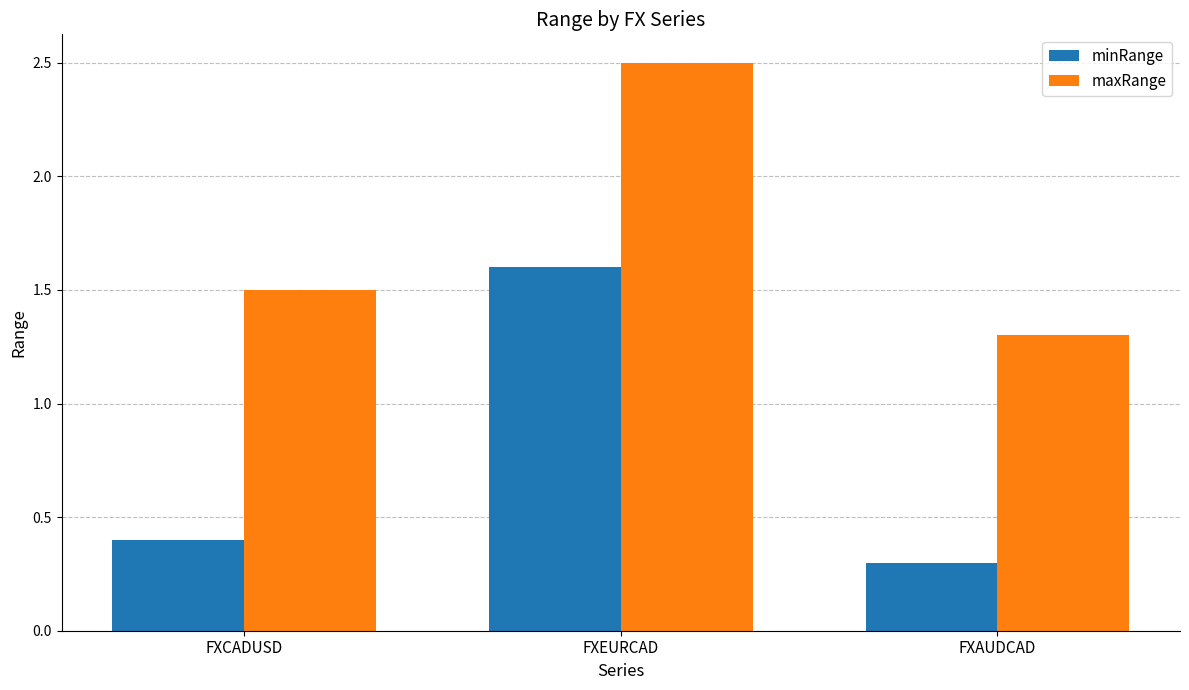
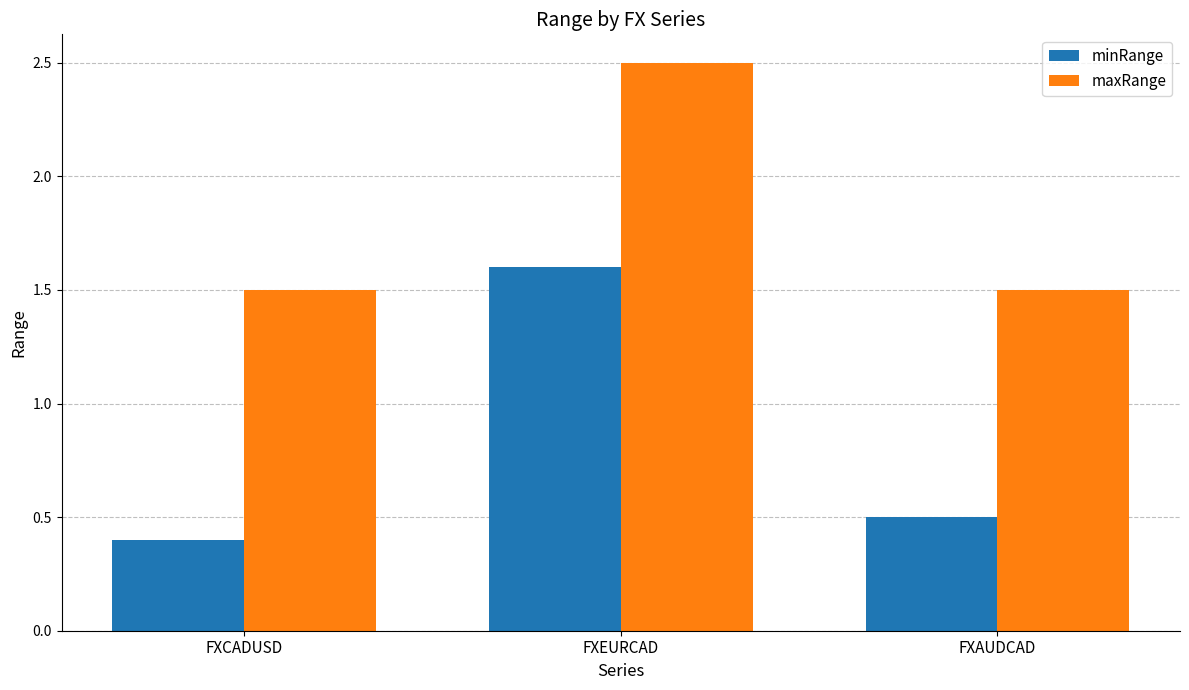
minRange, FXAUDCAD: 0.3 -> 0.5
maxRange, FXAUDCAD: 1.3 -> 1.5
